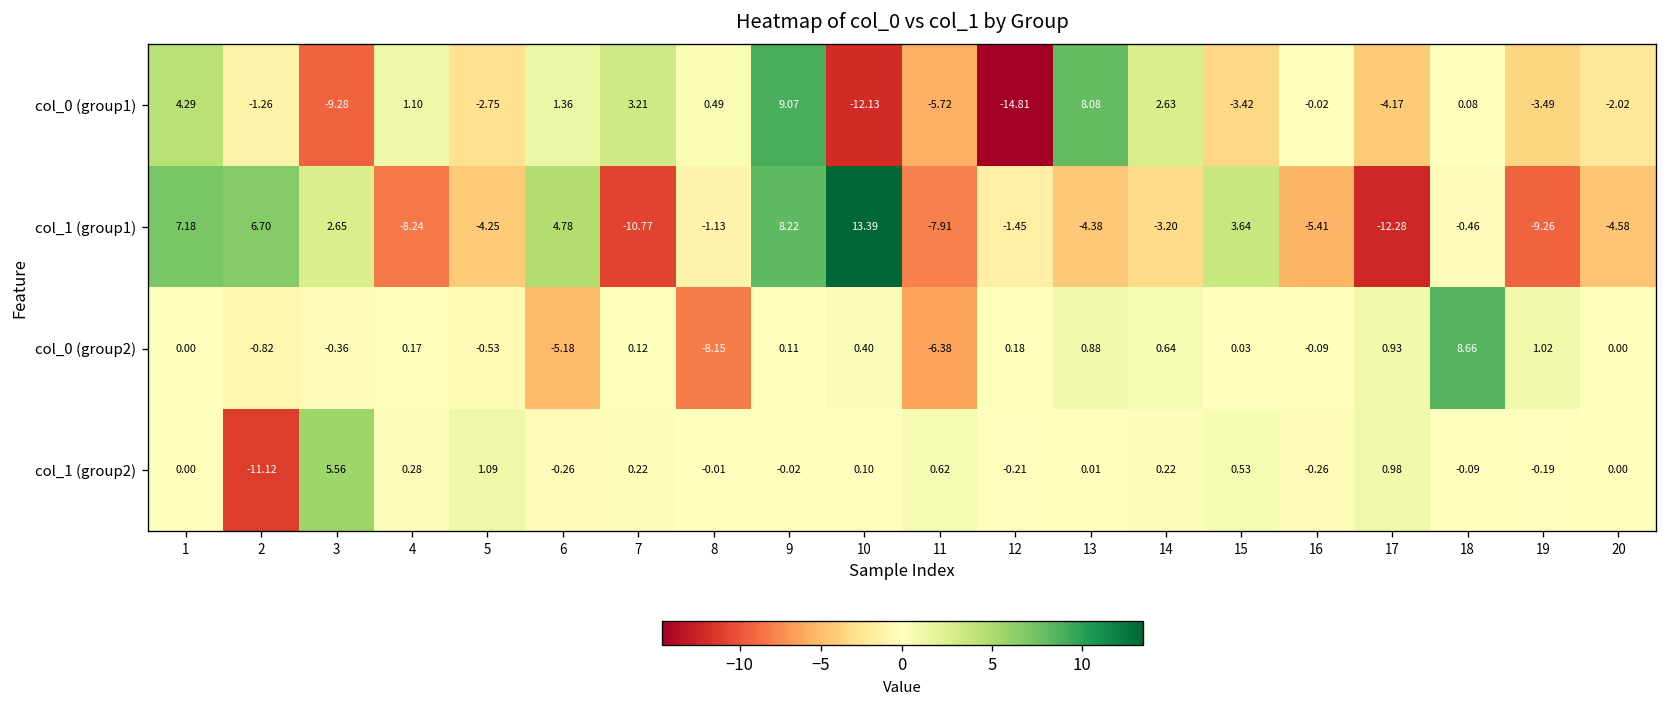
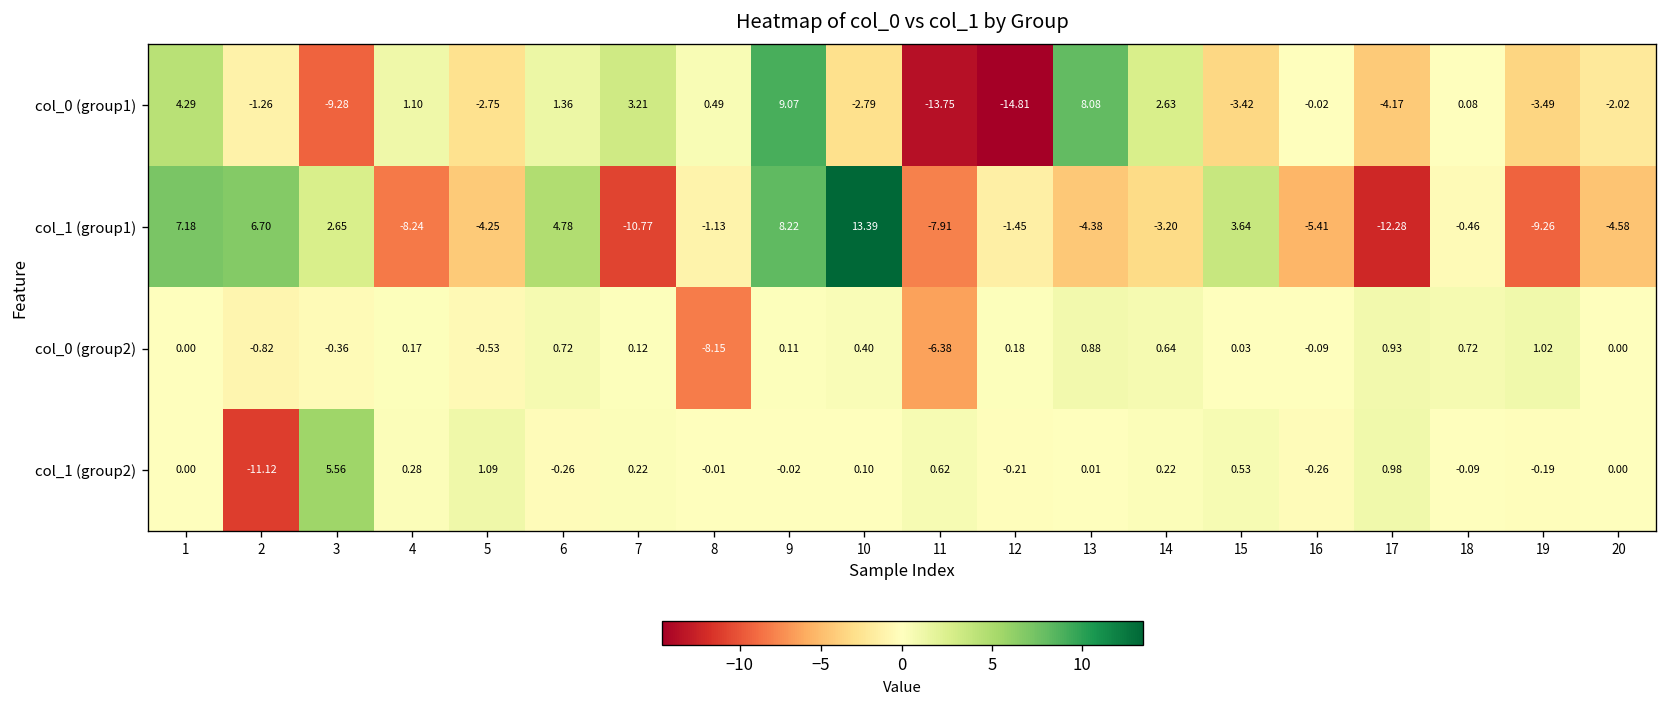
col_0 (group1), 10: -12.13 -> -2.79
col_0 (group1), 11: -5.72 -> -13.75
col_0 (group2), 6: -5.18 -> 0.72
col_0 (group2), 18: 8.66 -> 0.72
